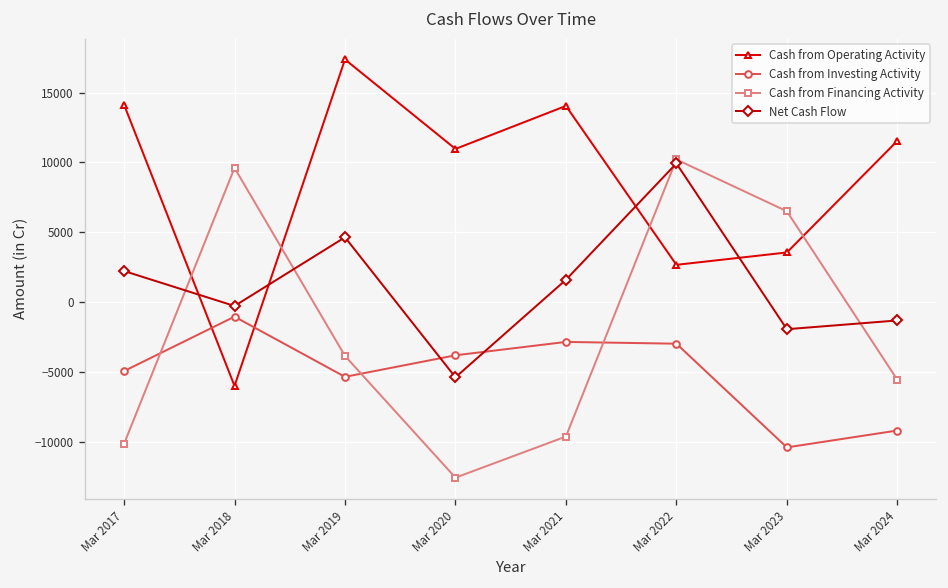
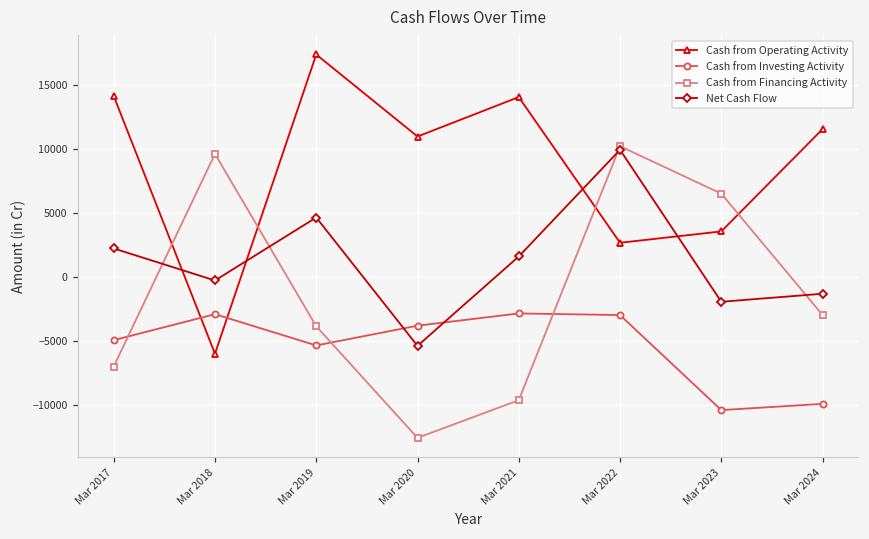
Cash from Financing Activity, Mar 2017: -10100 -> -7000
Cash from Investing Activity, Mar 2018: -1000 -> -2900
Cash from Investing Activity, Mar 2024: -9200 -> -9900
Cash from Financing Activity, Mar 2024: -5500 -> -3000
